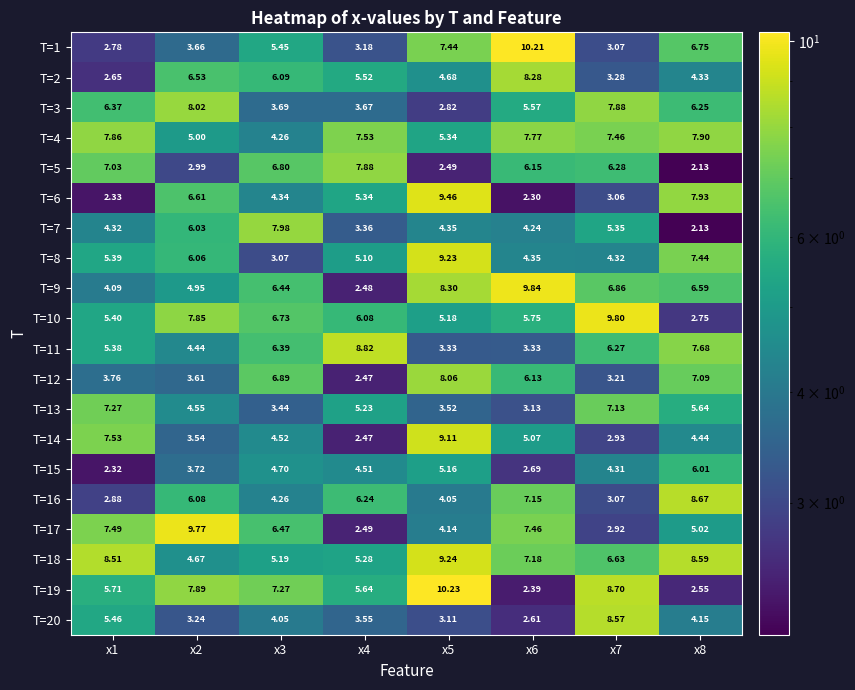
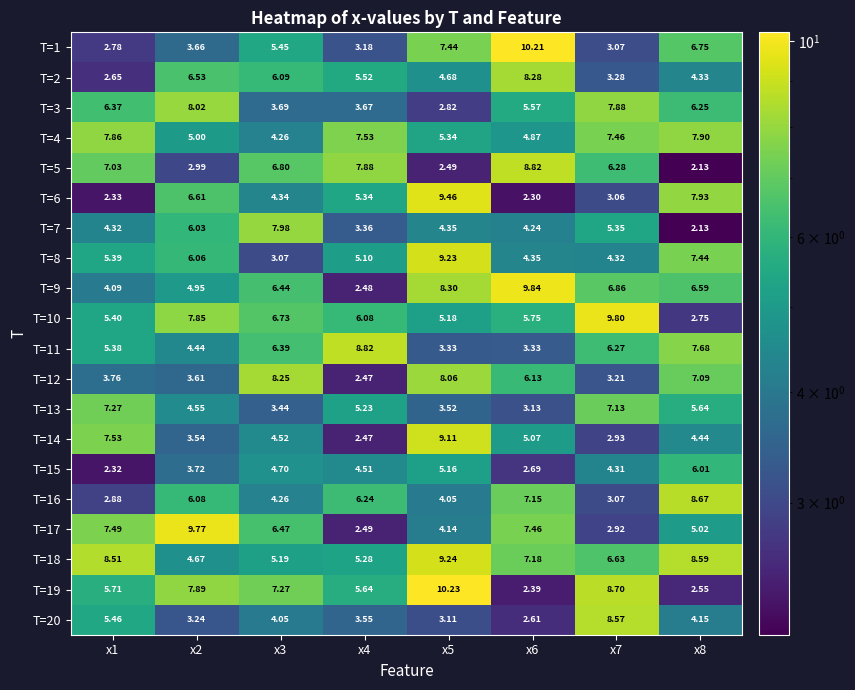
T=4, x6: 7.77 -> 4.87
T=5, x6: 6.15 -> 8.82
T=12, x3: 6.89 -> 8.25
